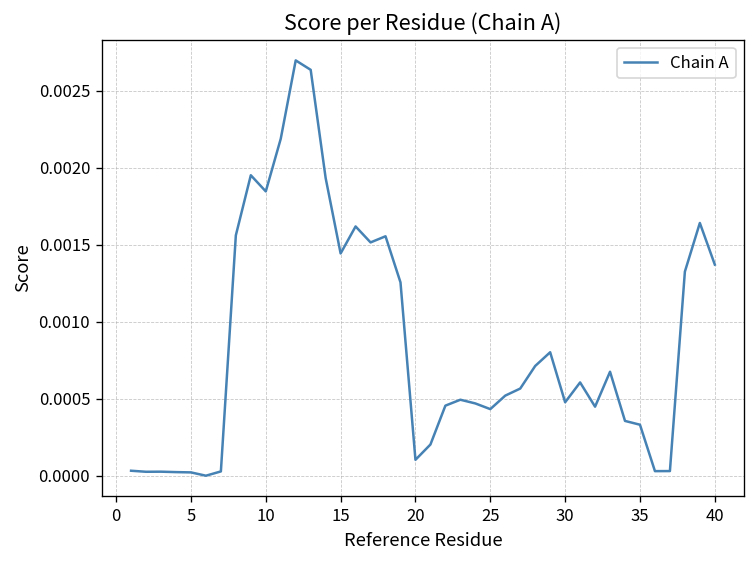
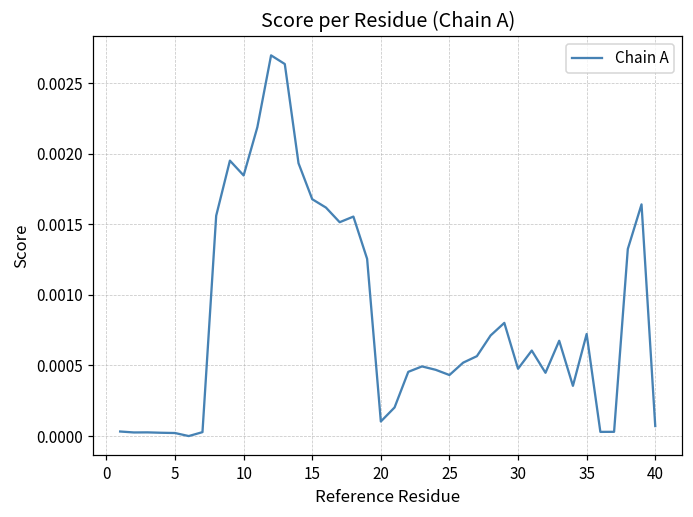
15: 0.00144 -> 0.00168
35: 0.00033 -> 0.00072
40: 0.00137 -> 0.00007
